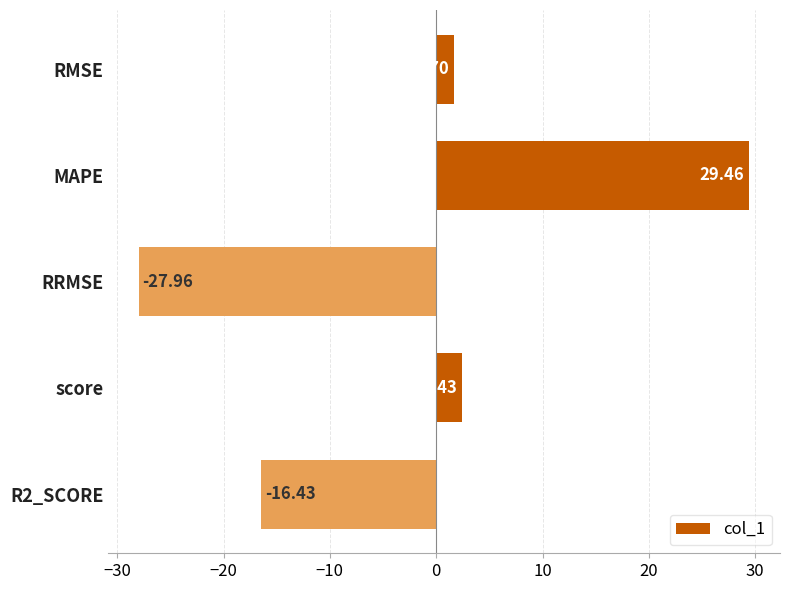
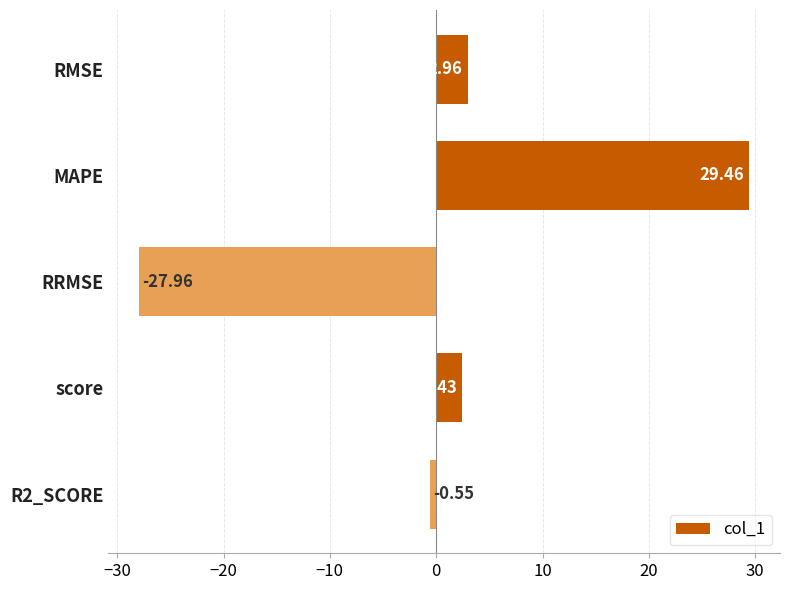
RMSE: 1.7 -> 3.0
R2_SCORE: -16.43 -> -0.55
